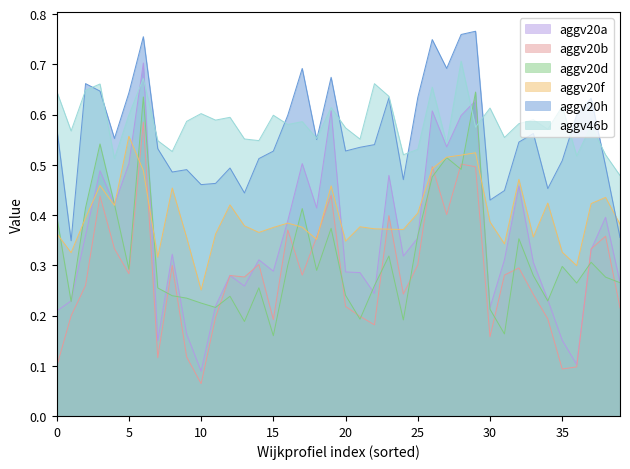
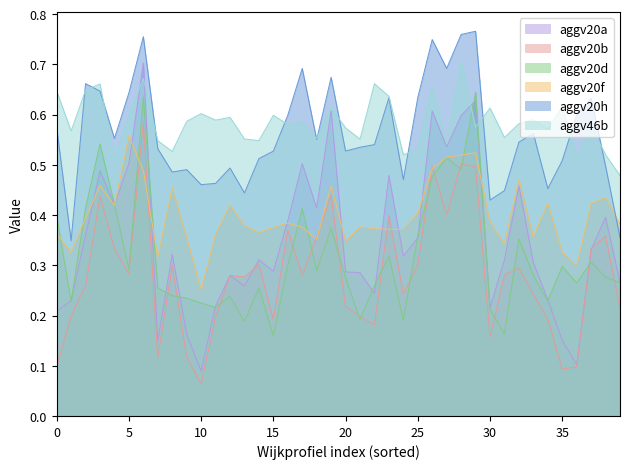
aggv20d, 20: 0.24 -> 0.28
